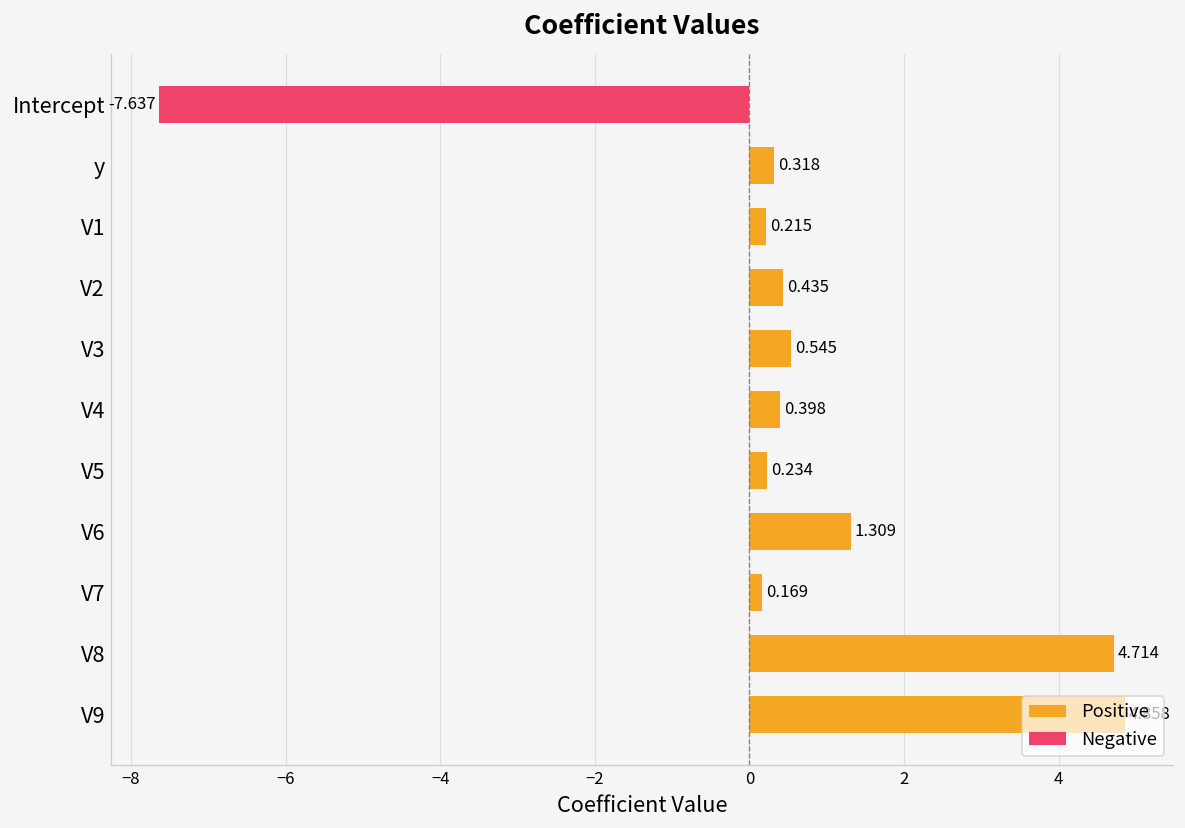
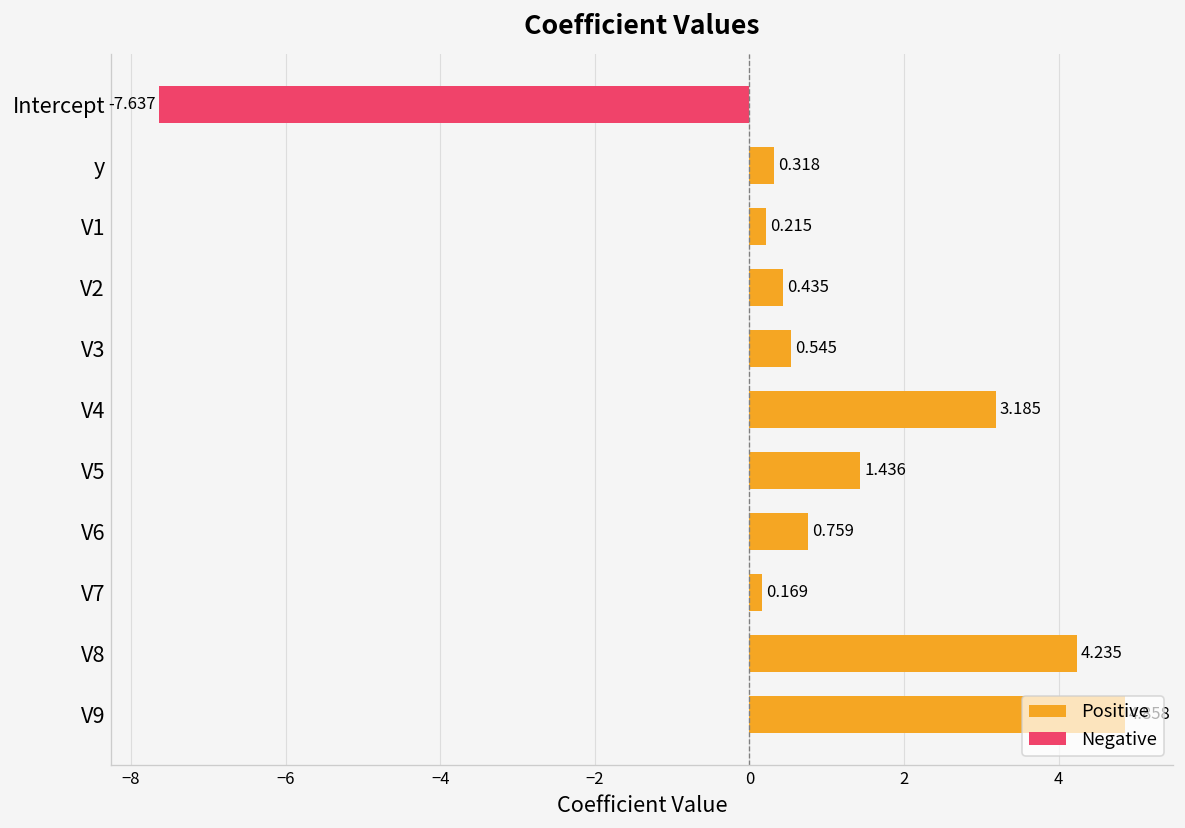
Positive, V4: 0.398 -> 3.185
Positive, V5: 0.234 -> 1.436
Positive, V6: 1.309 -> 0.759
Positive, V8: 4.714 -> 4.235
